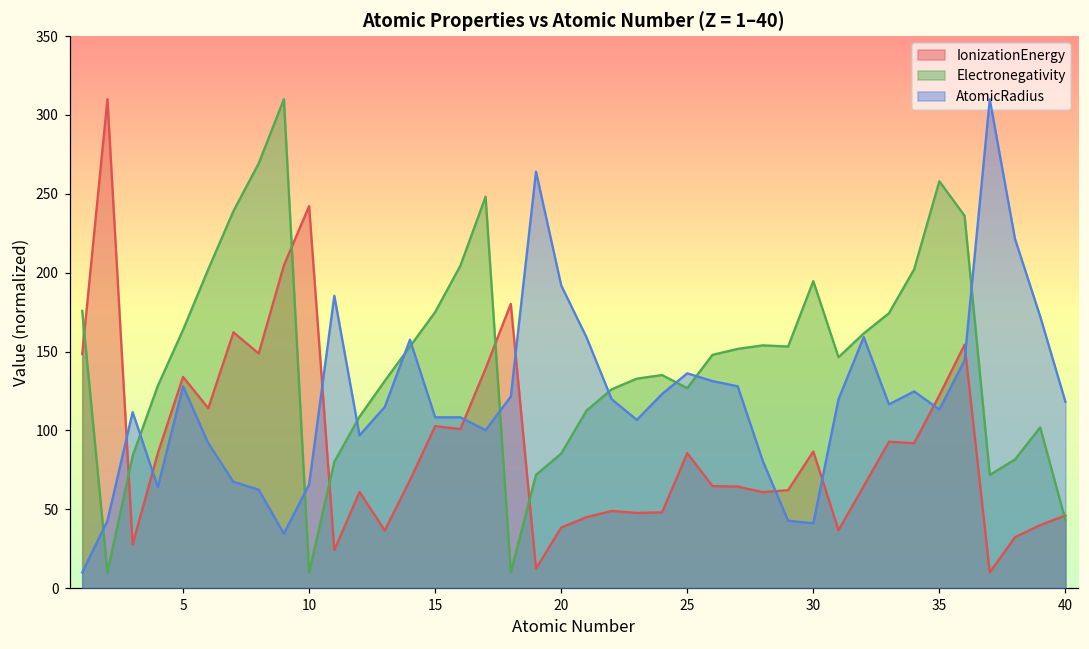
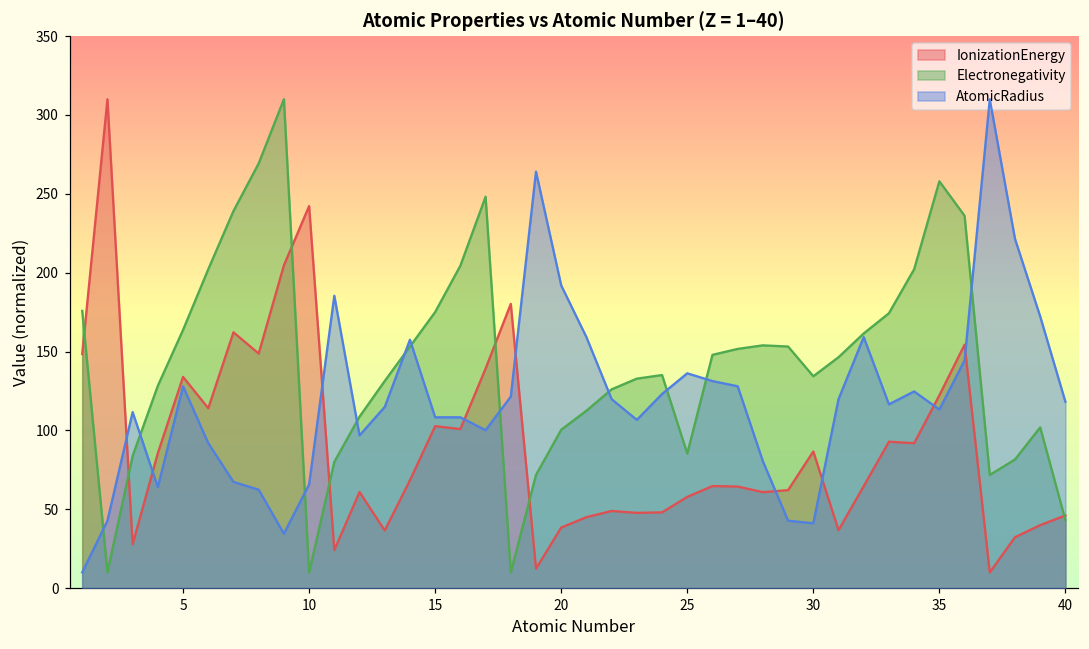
Electronegativity, 20: 85 -> 100
IonizationEnergy, 25: 86 -> 58
Electronegativity, 25: 127 -> 85
Electronegativity, 30: 195 -> 134
